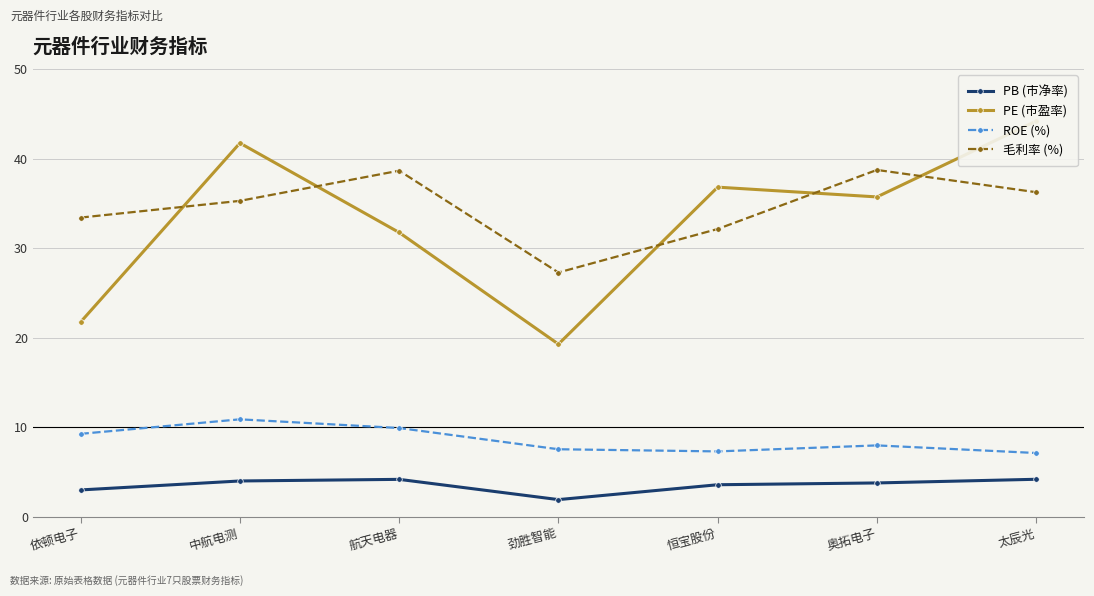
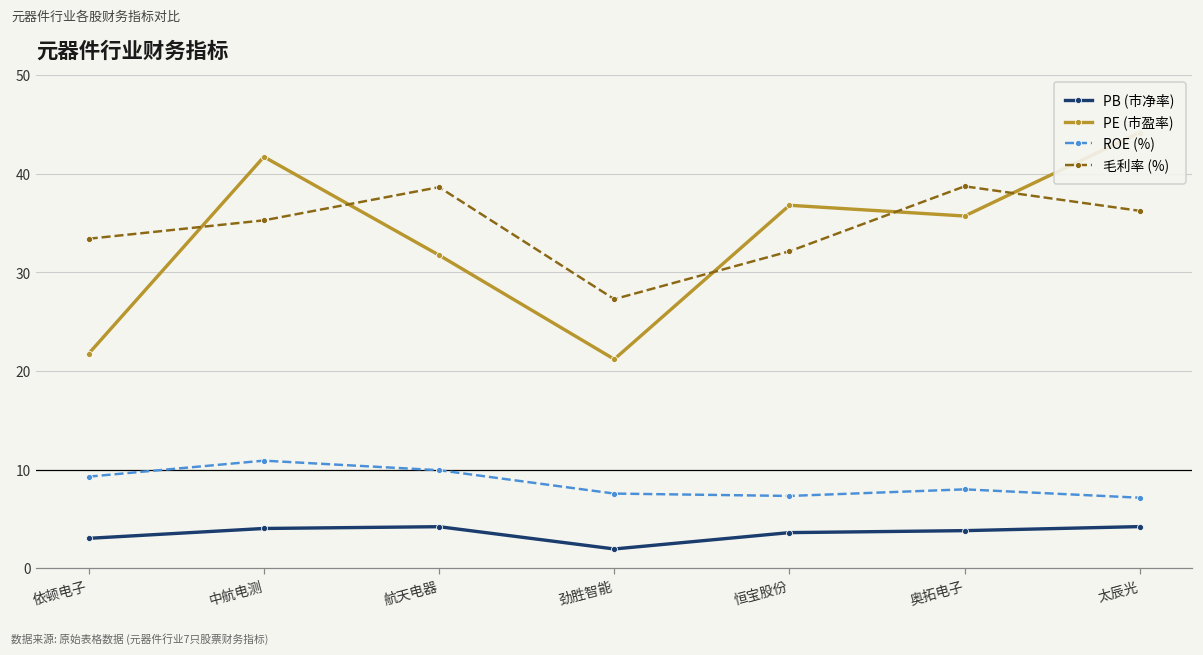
PE (市盈率), 劲胜智能: 19 -> 21
